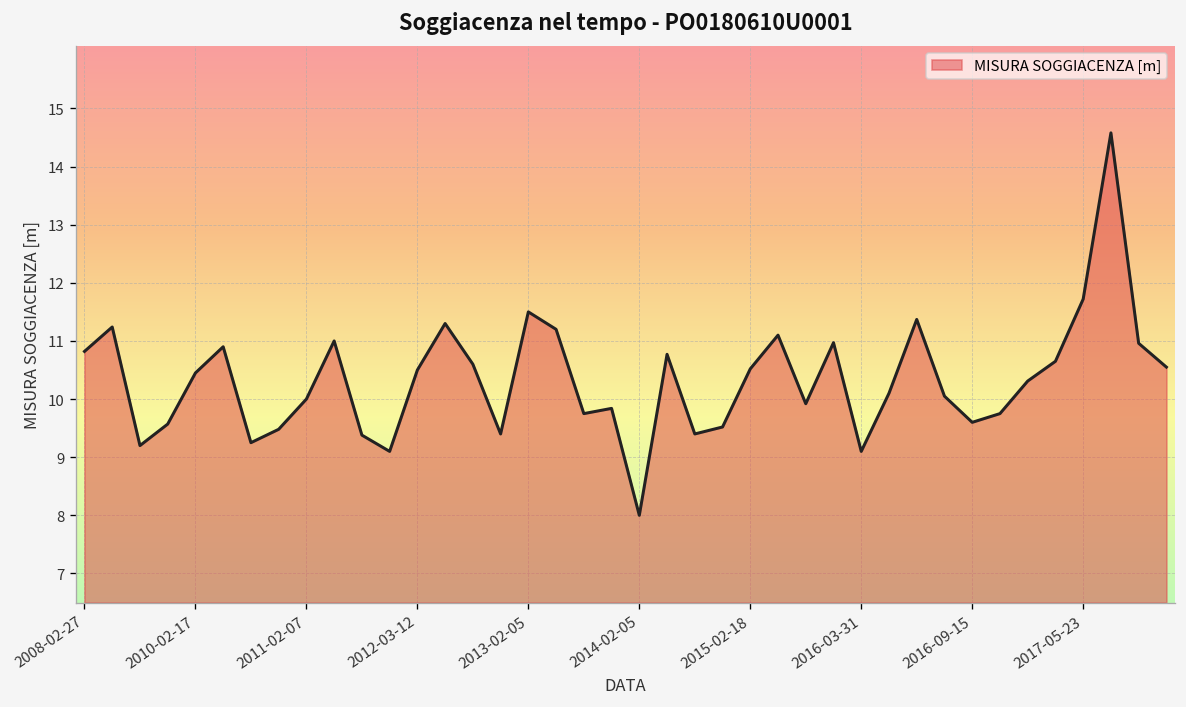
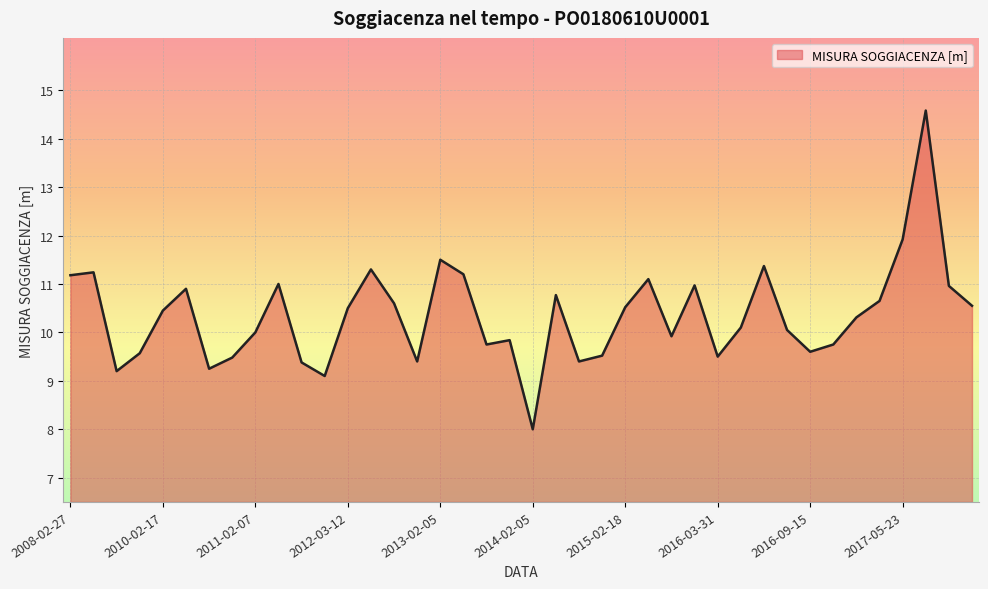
2008-02-27: 10.8 -> 11.2
2016-03-31: 9.1 -> 9.5
2017-05-23: 11.7 -> 11.9
